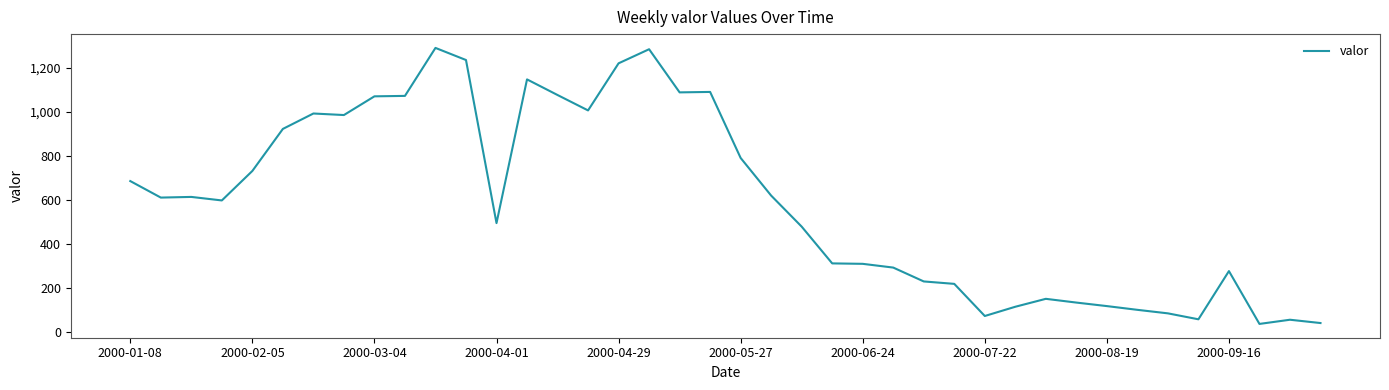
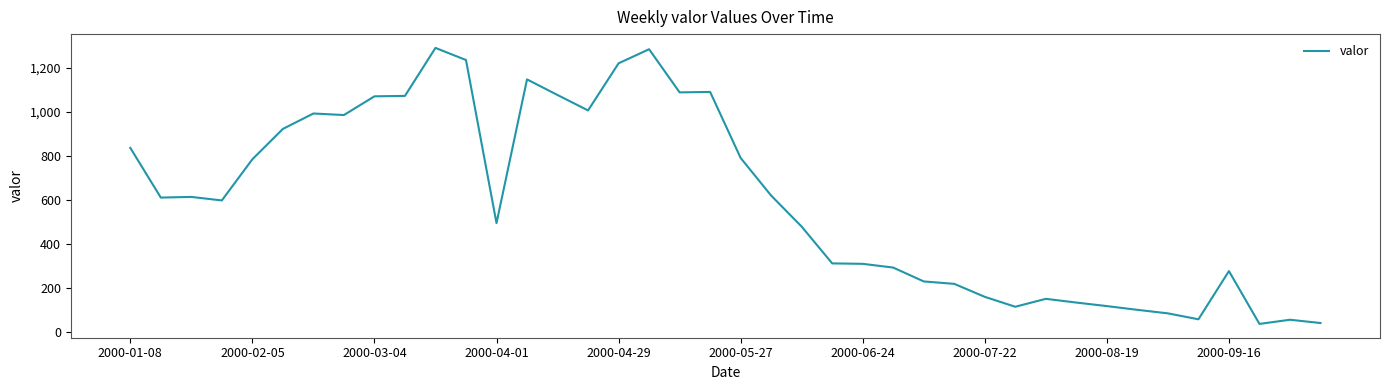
2000-01-08: 690 -> 840
2000-02-05: 730 -> 790
2000-07-22: 70 -> 160
